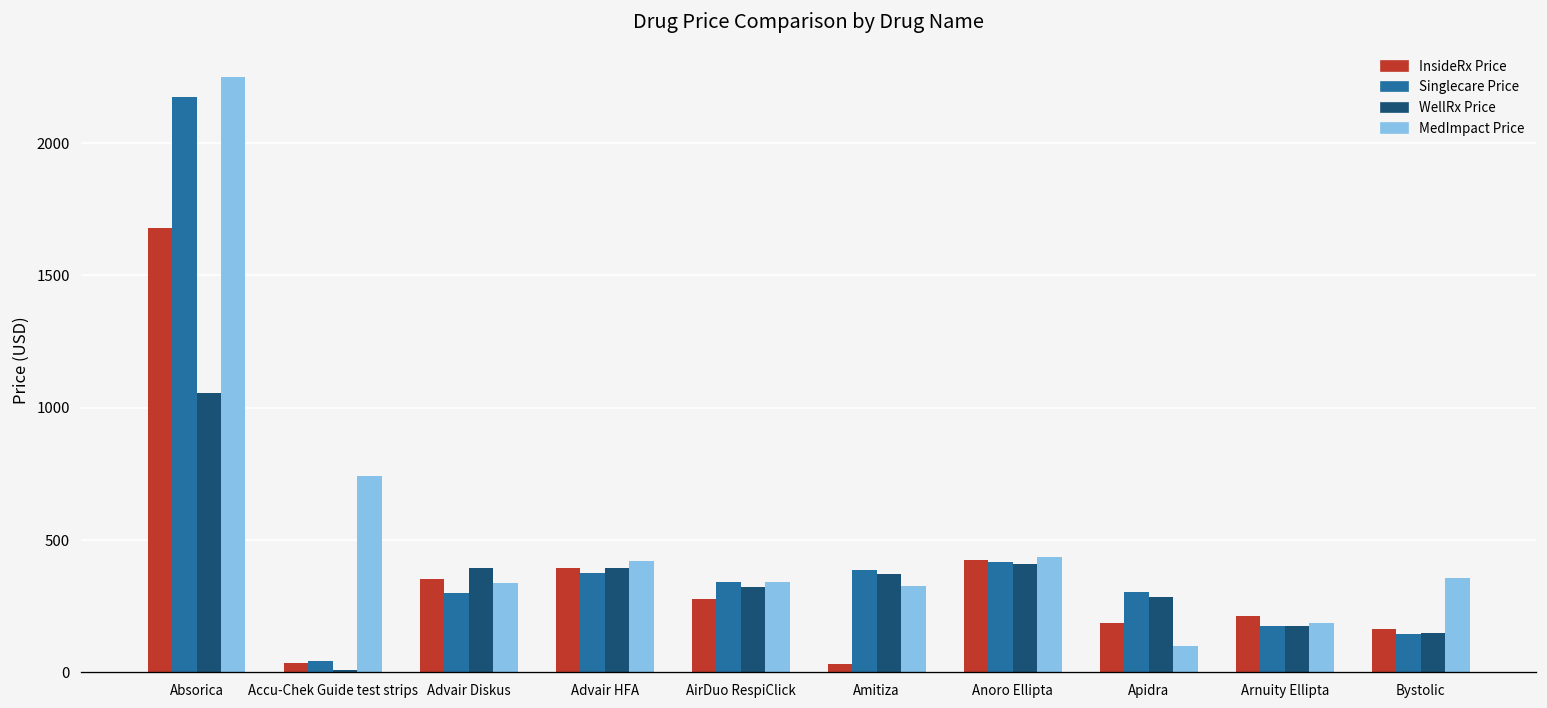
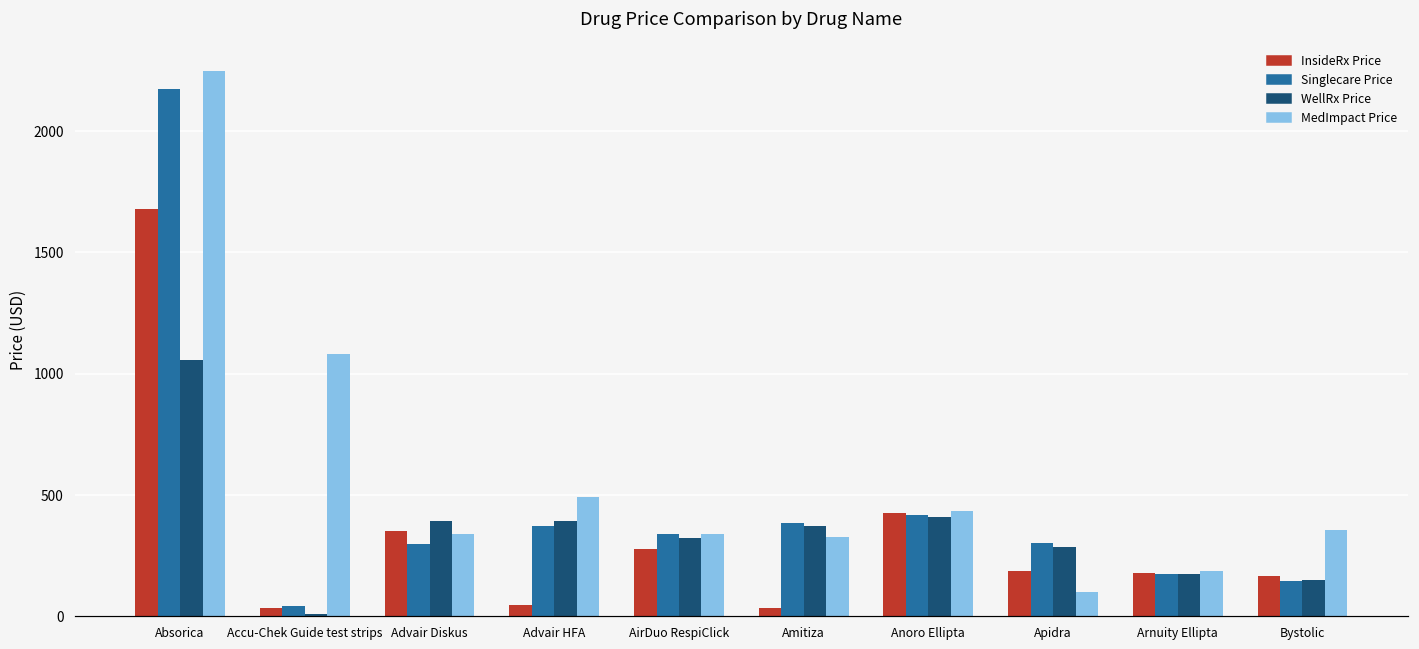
MedImpact Price, Accu-Chek Guide test strips: 740 -> 1080
InsideRx Price, Advair HFA: 390 -> 50
MedImpact Price, Advair HFA: 420 -> 490
InsideRx Price, Arnuity Ellipta: 210 -> 180
